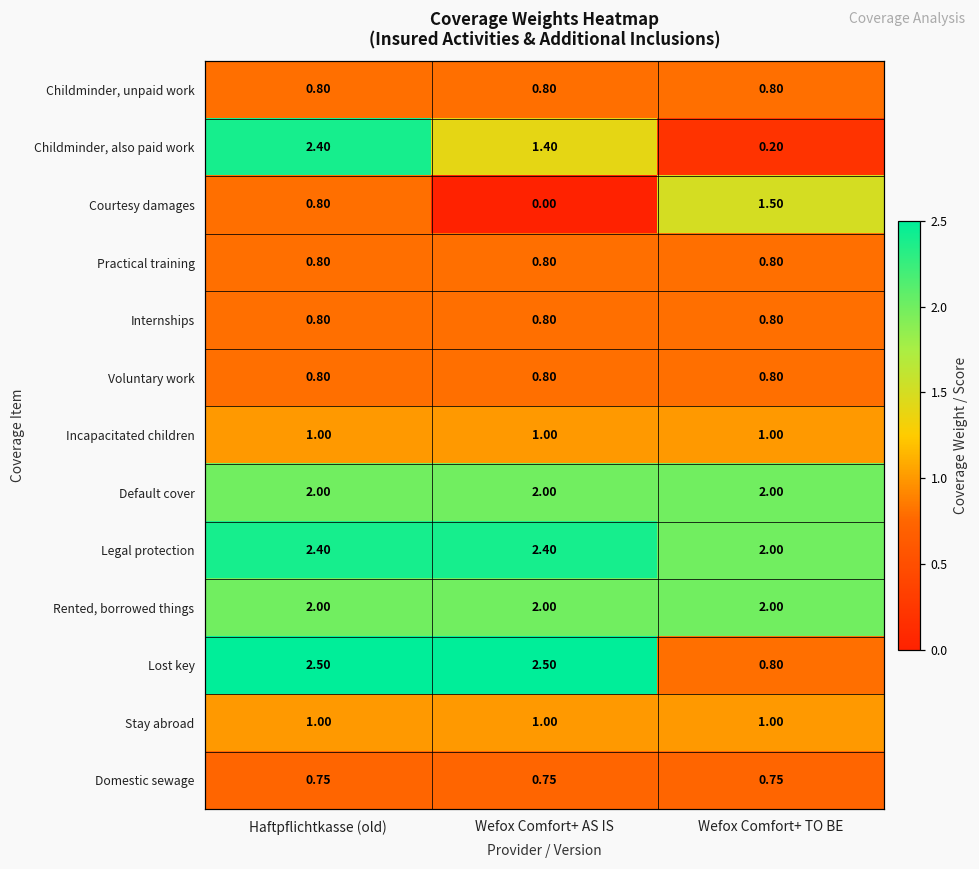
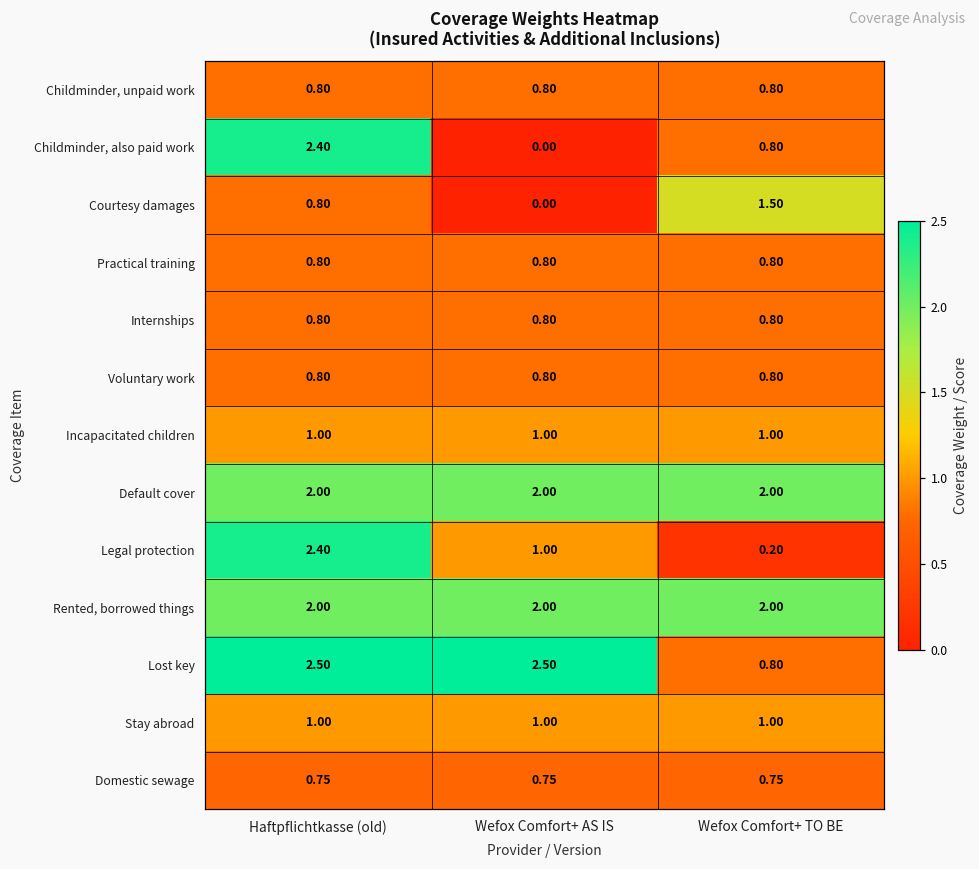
Childminder, also paid work, Wefox Comfort+ AS IS: 1.40 -> 0.00
Childminder, also paid work, Wefox Comfort+ TO BE: 0.20 -> 0.80
Legal protection, Wefox Comfort+ AS IS: 2.40 -> 1.00
Legal protection, Wefox Comfort+ TO BE: 2.00 -> 0.20
